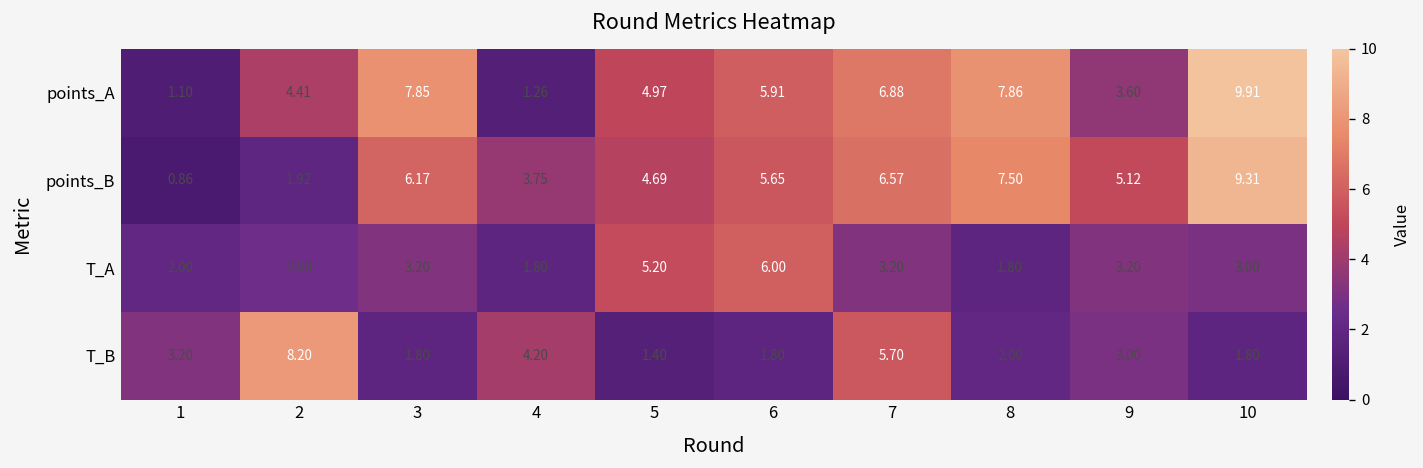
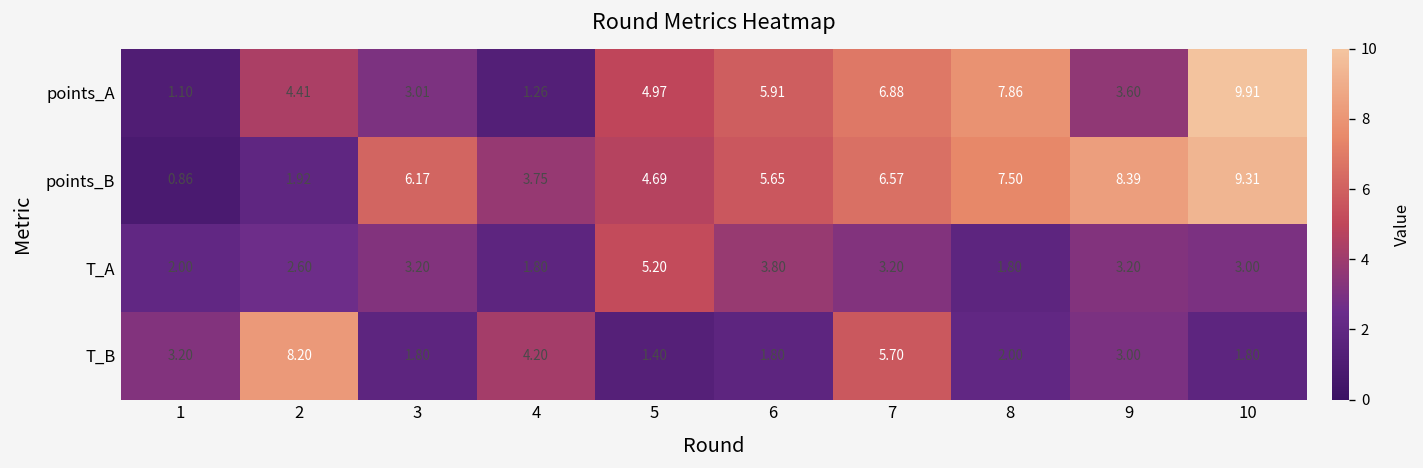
points_A, 3: 7.85 -> 3.01
points_B, 9: 5.12 -> 8.39
T_A, 6: 6.00 -> 3.80
